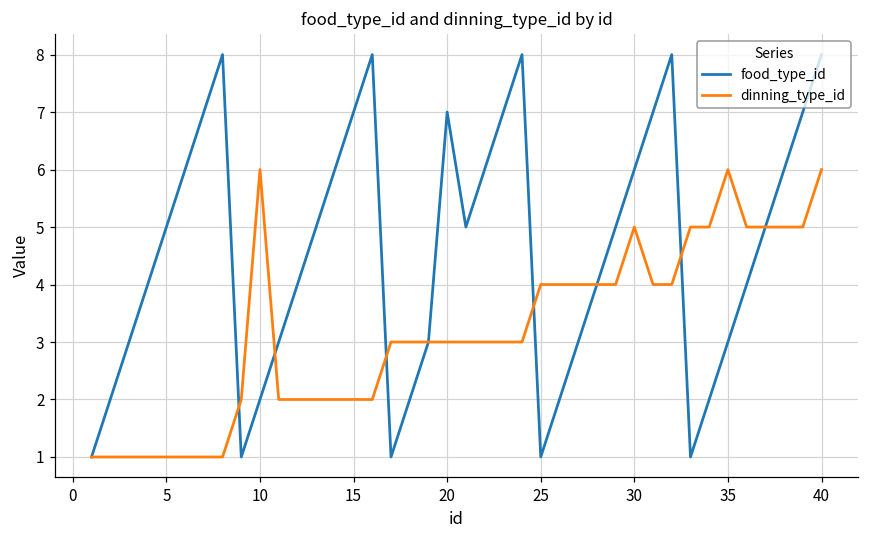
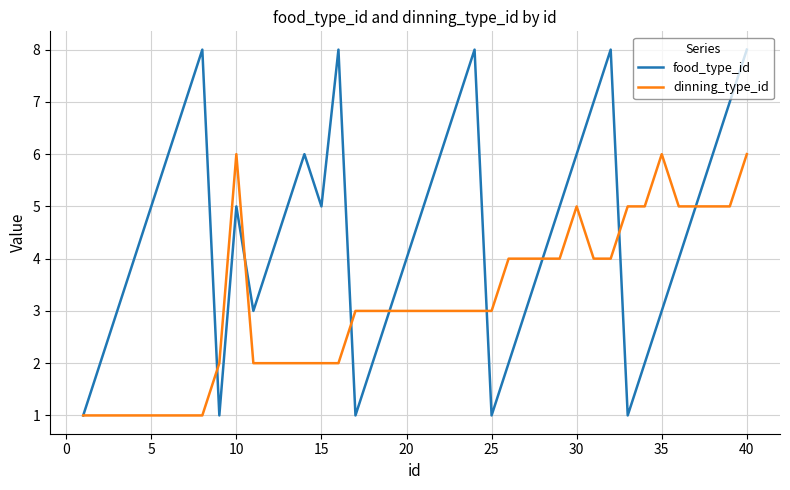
food_type_id, 10: 2 -> 5
food_type_id, 15: 7 -> 5
food_type_id, 20: 7 -> 4
dinning_type_id, 25: 4 -> 3
